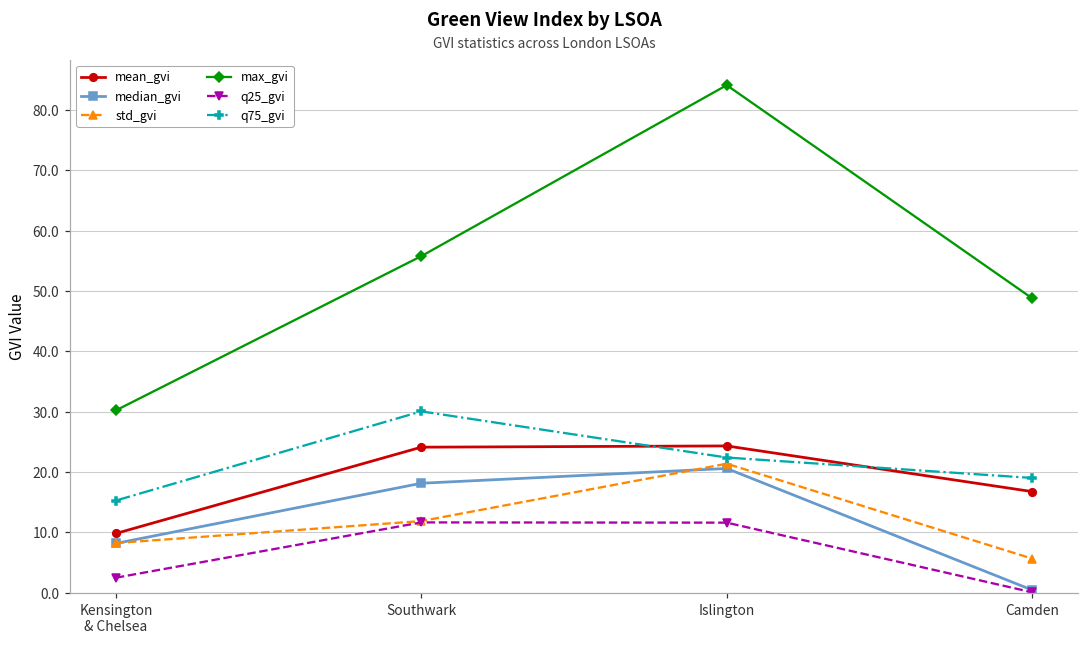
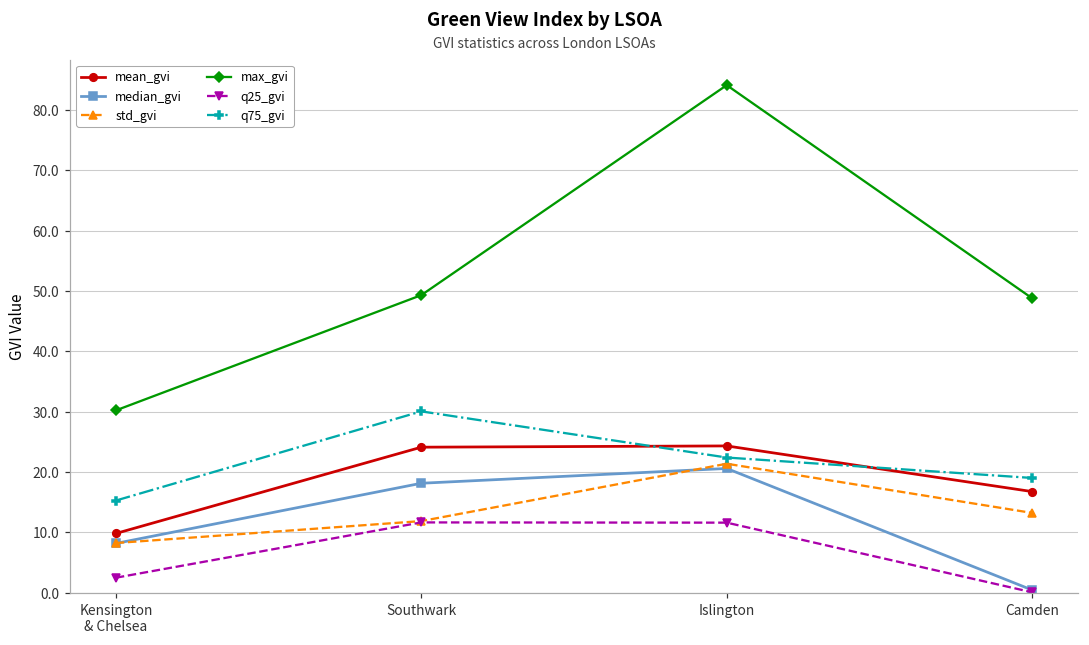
max_gvi, Southwark: 56 -> 49
std_gvi, Camden: 6 -> 13
